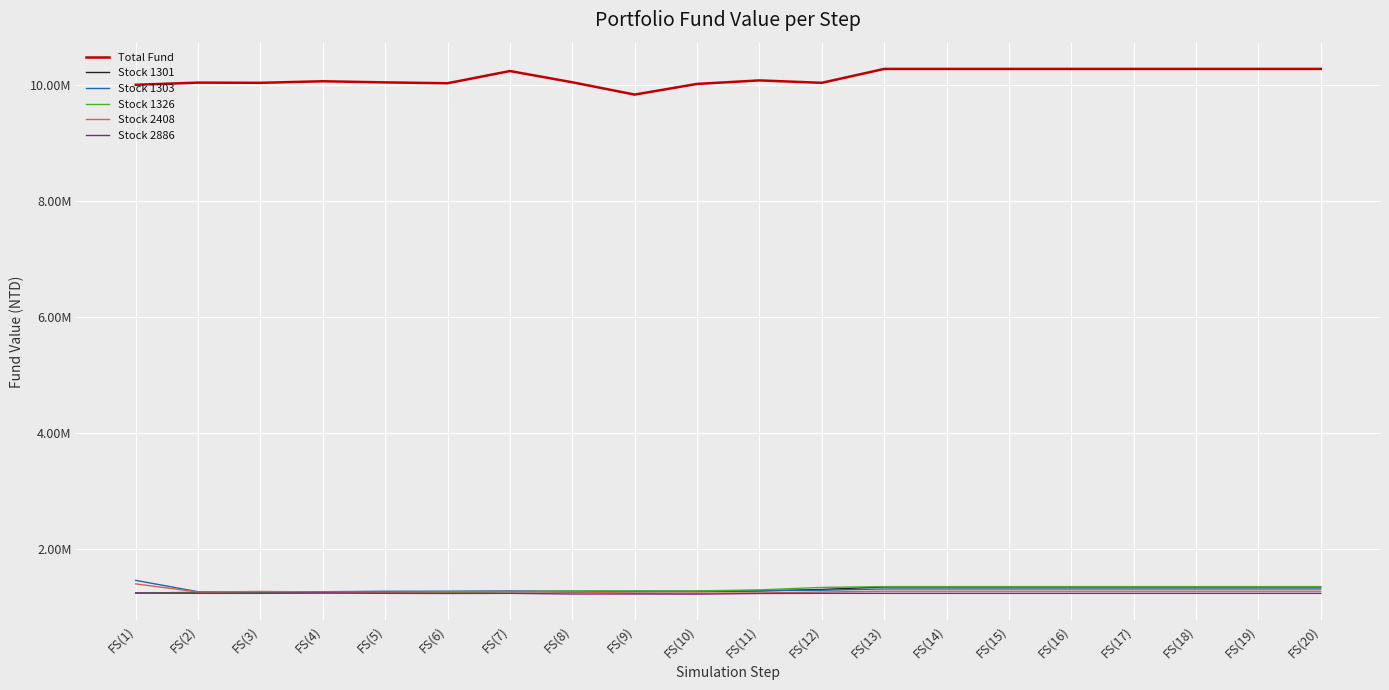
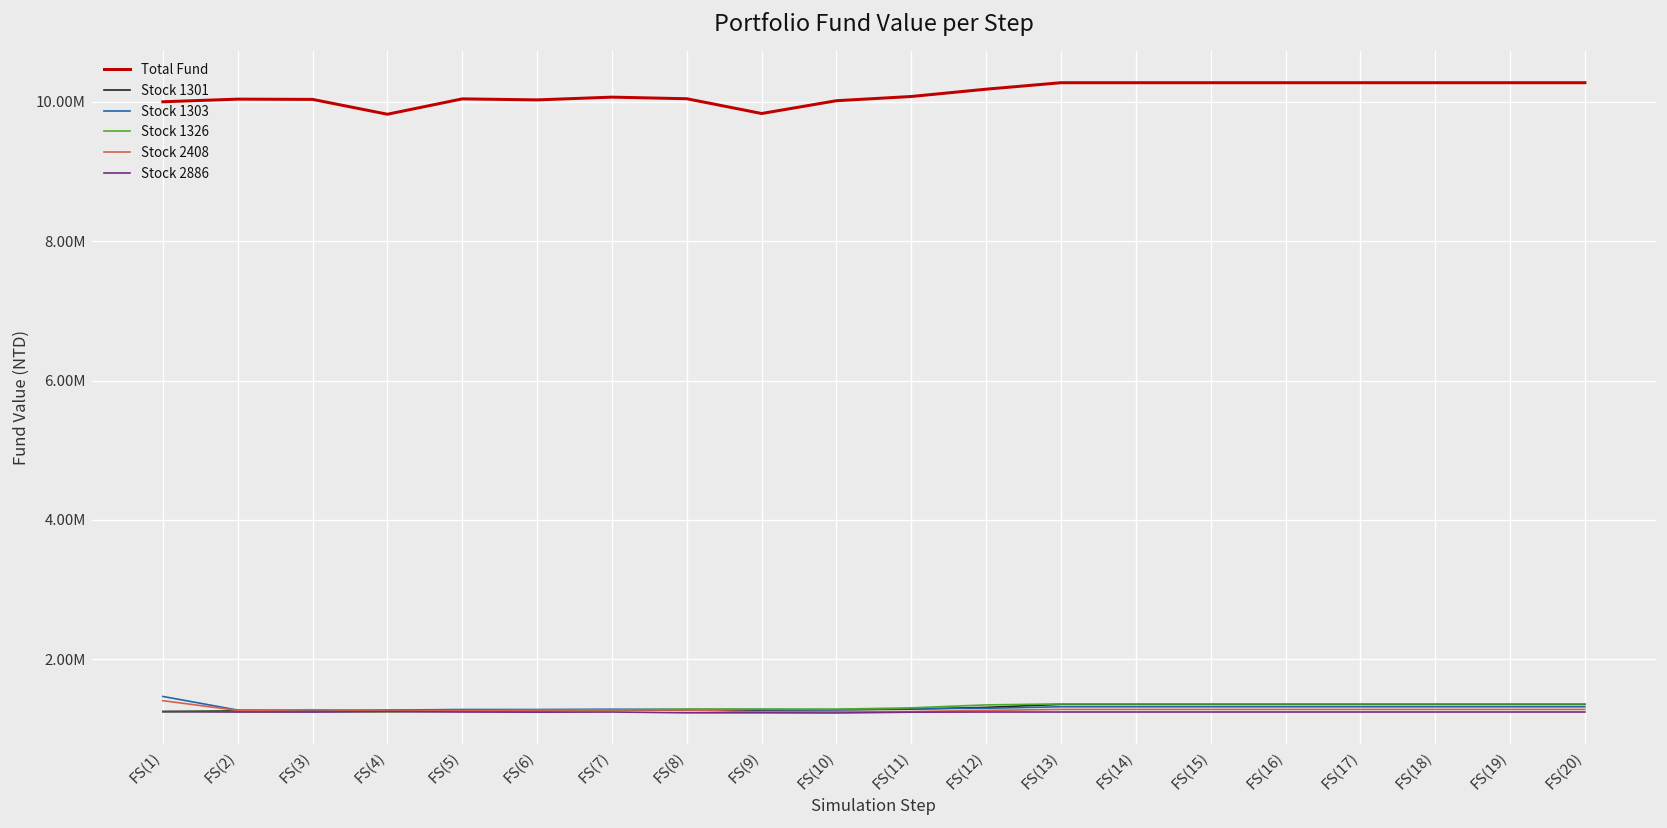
Total Fund, FS(4): 10100000 -> 9800000
Total Fund, FS(7): 10200000 -> 10100000
Total Fund, FS(12): 10000000 -> 10200000
